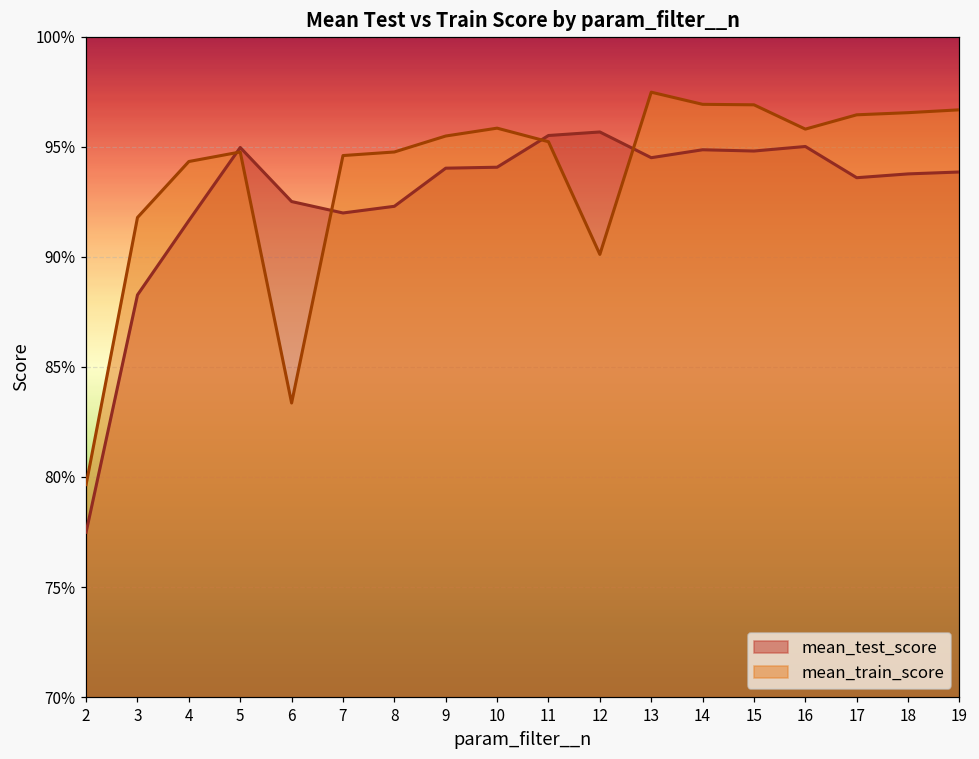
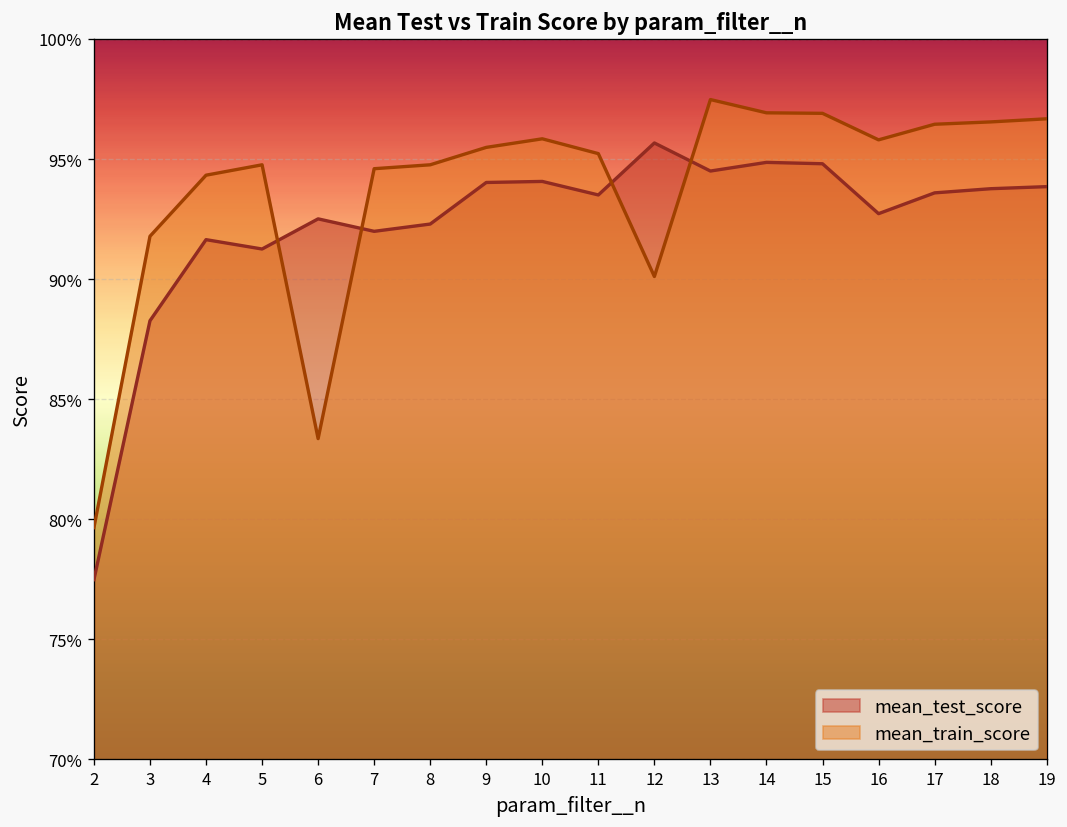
mean_test_score, 5: 95.0% -> 91.3%
mean_test_score, 11: 95.5% -> 93.5%
mean_test_score, 16: 95.0% -> 92.7%
